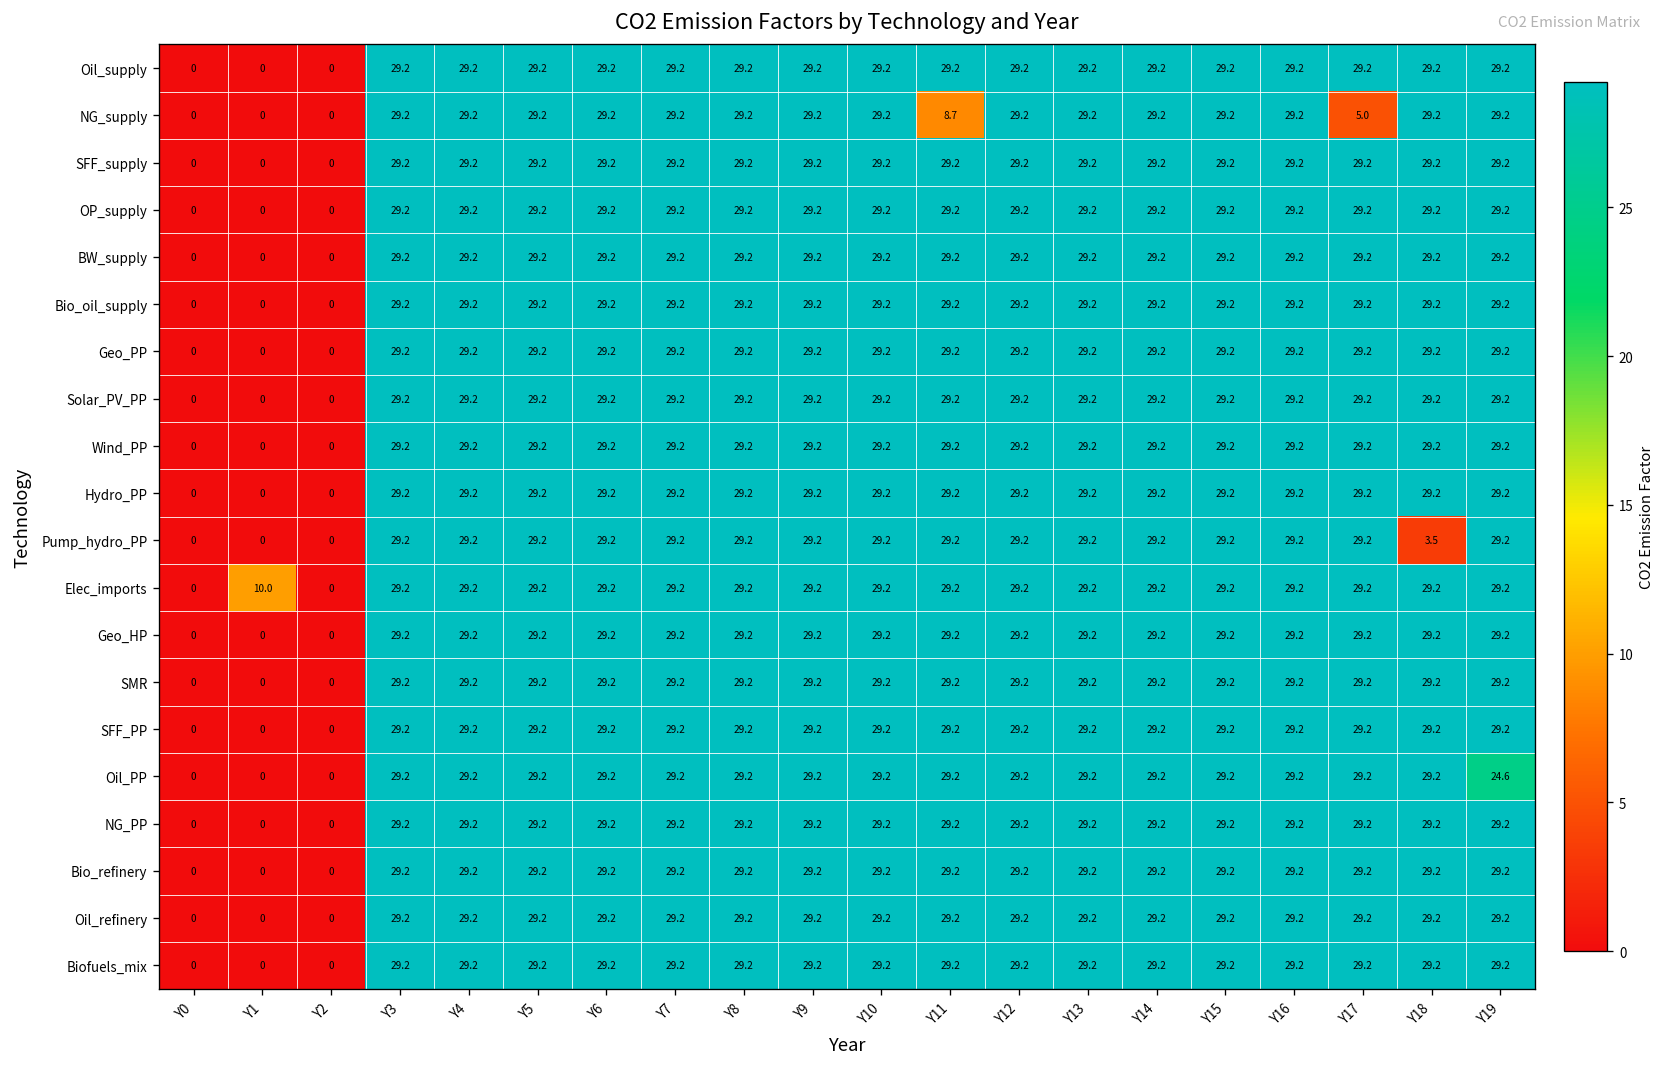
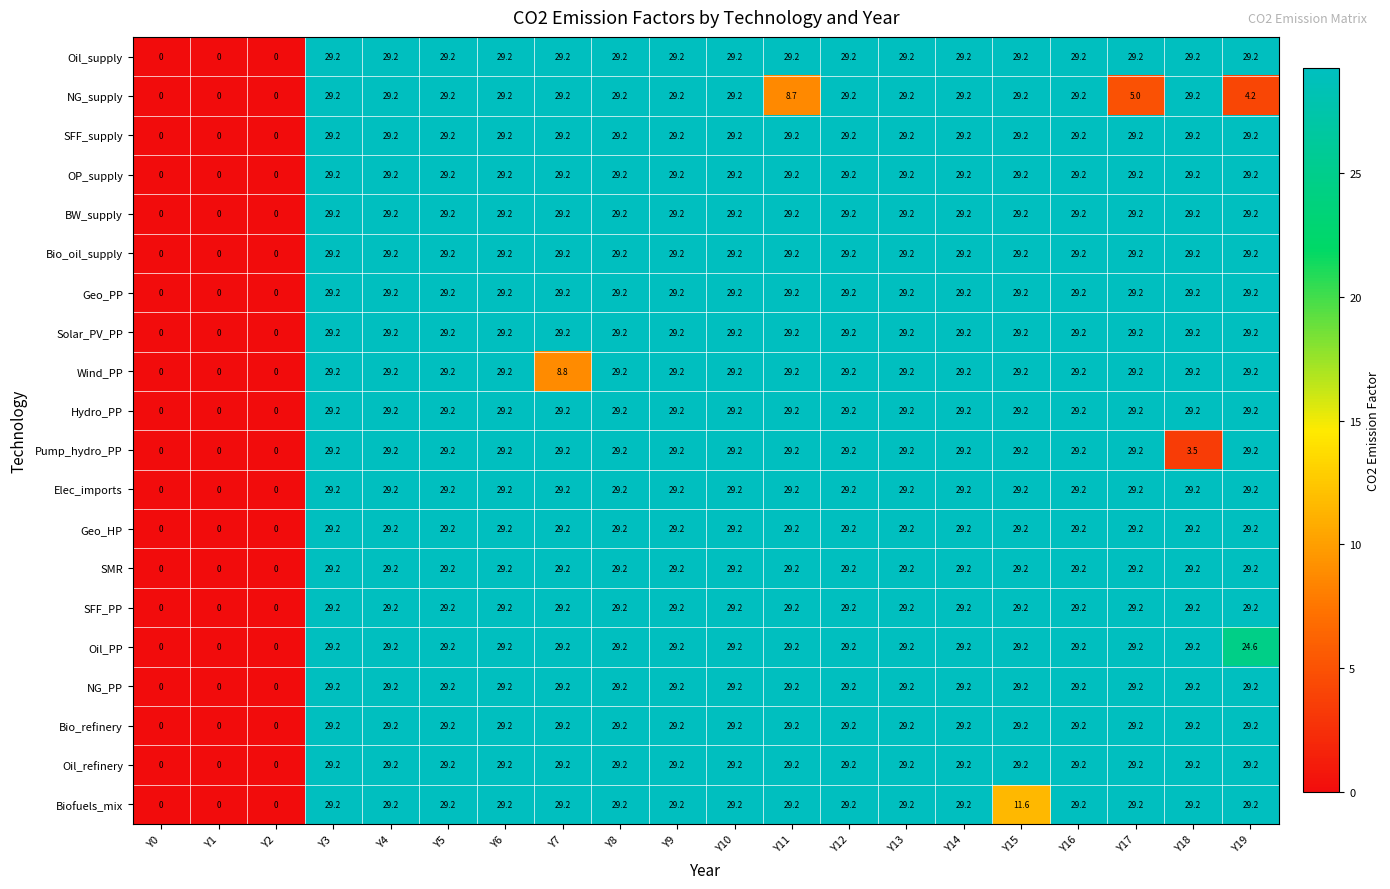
NG_supply, Y19: 29.2 -> 4.2
Wind_PP, Y7: 29.2 -> 8.8
Elec_imports, Y1: 10.0 -> 0
Biofuels_mix, Y15: 29.2 -> 11.6
